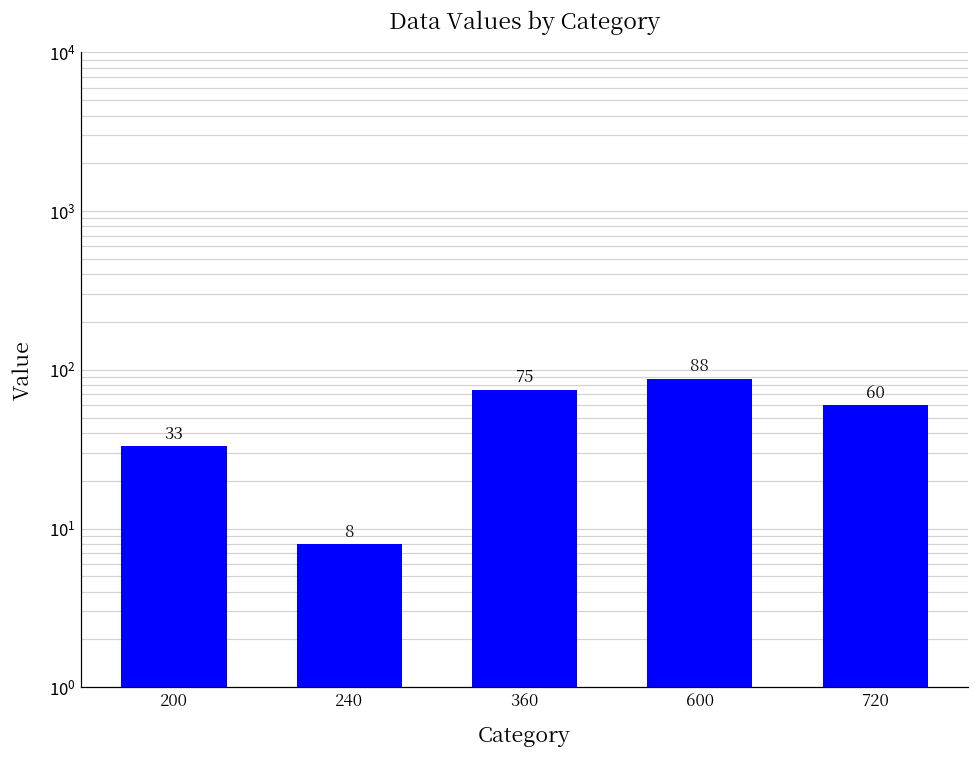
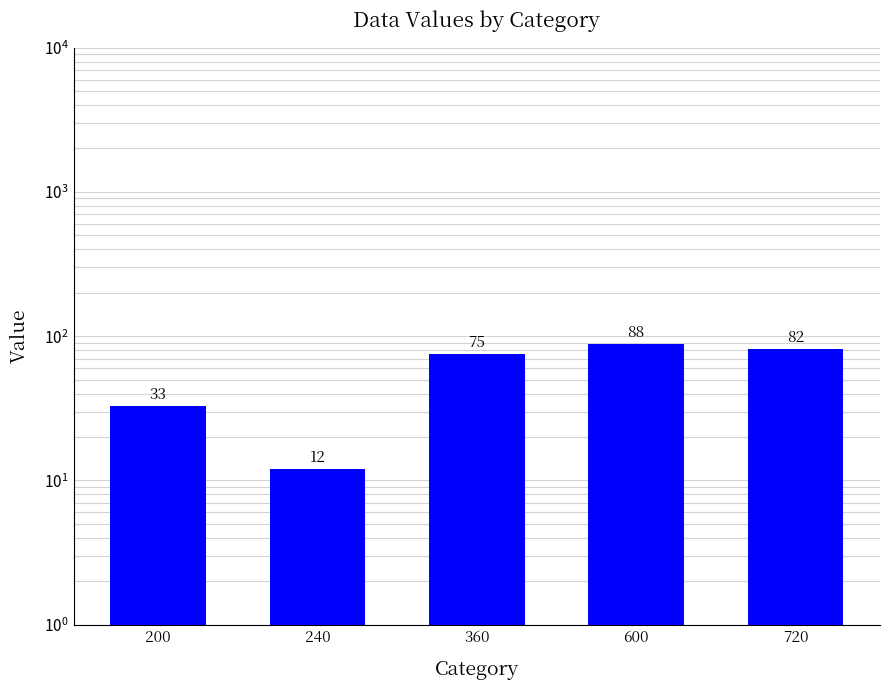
240: 8 -> 12
720: 60 -> 82
